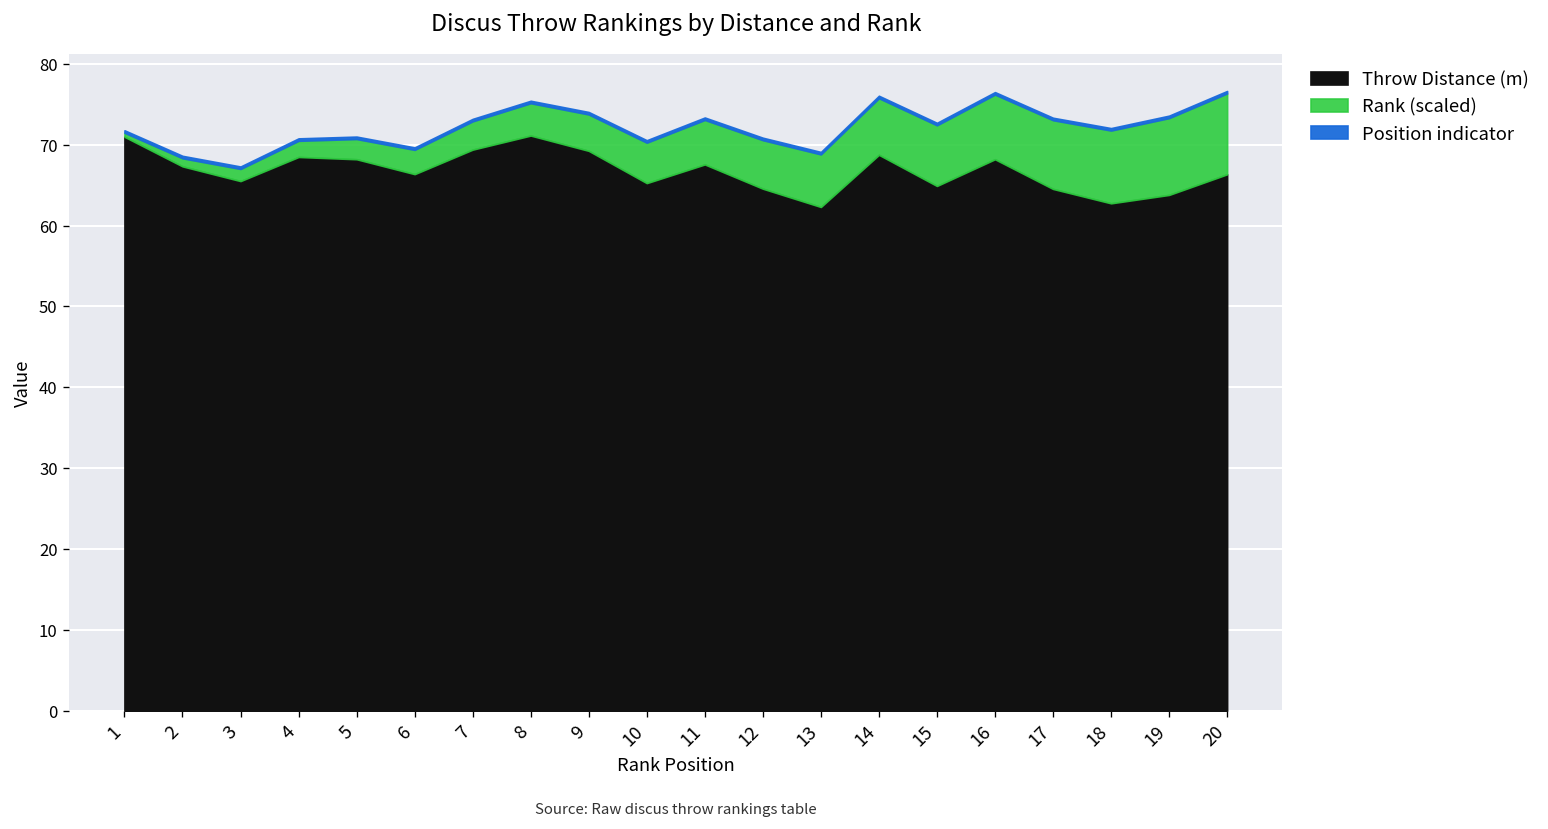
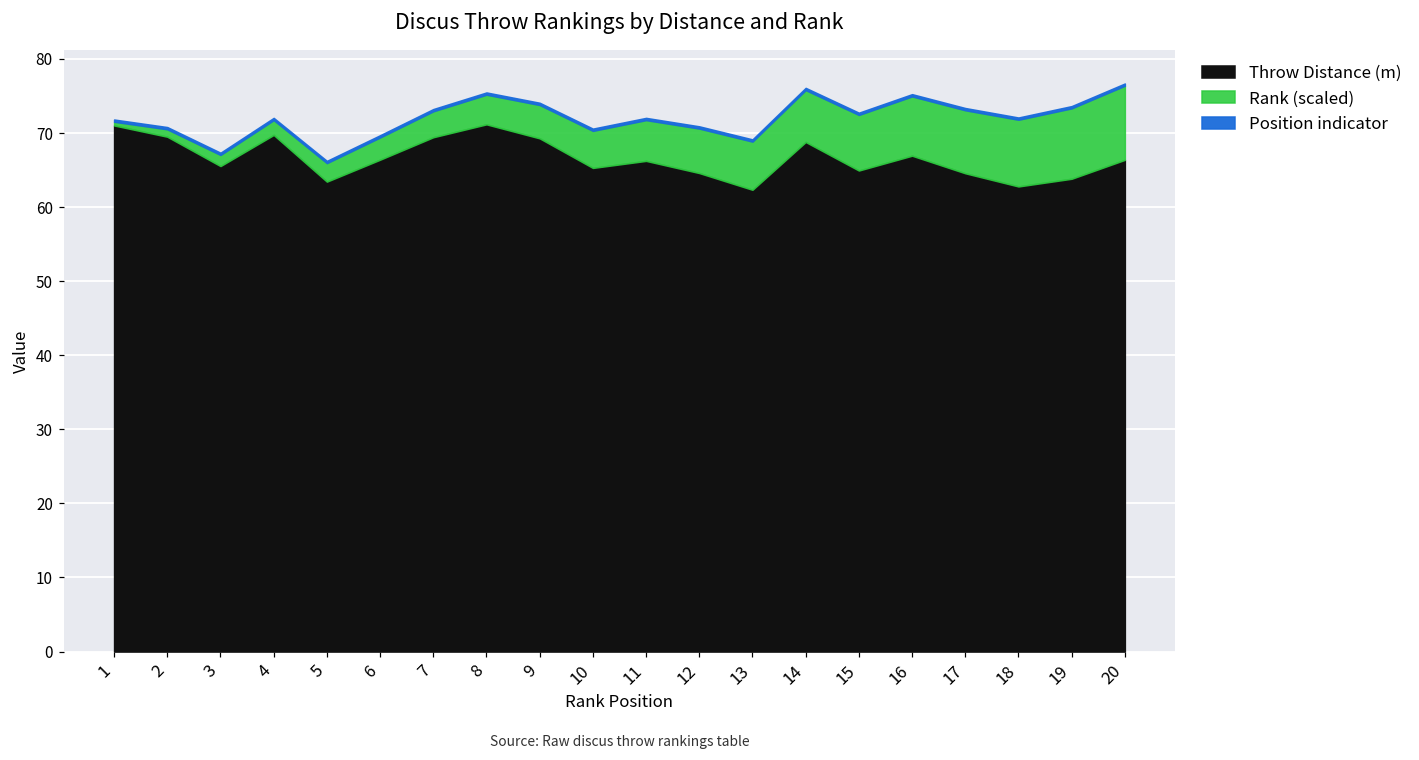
Throw Distance (m), 2: 67 -> 69
Throw Distance (m), 4: 68 -> 70
Throw Distance (m), 5: 68 -> 63
Throw Distance (m), 11: 68 -> 66
Throw Distance (m), 16: 68 -> 67
